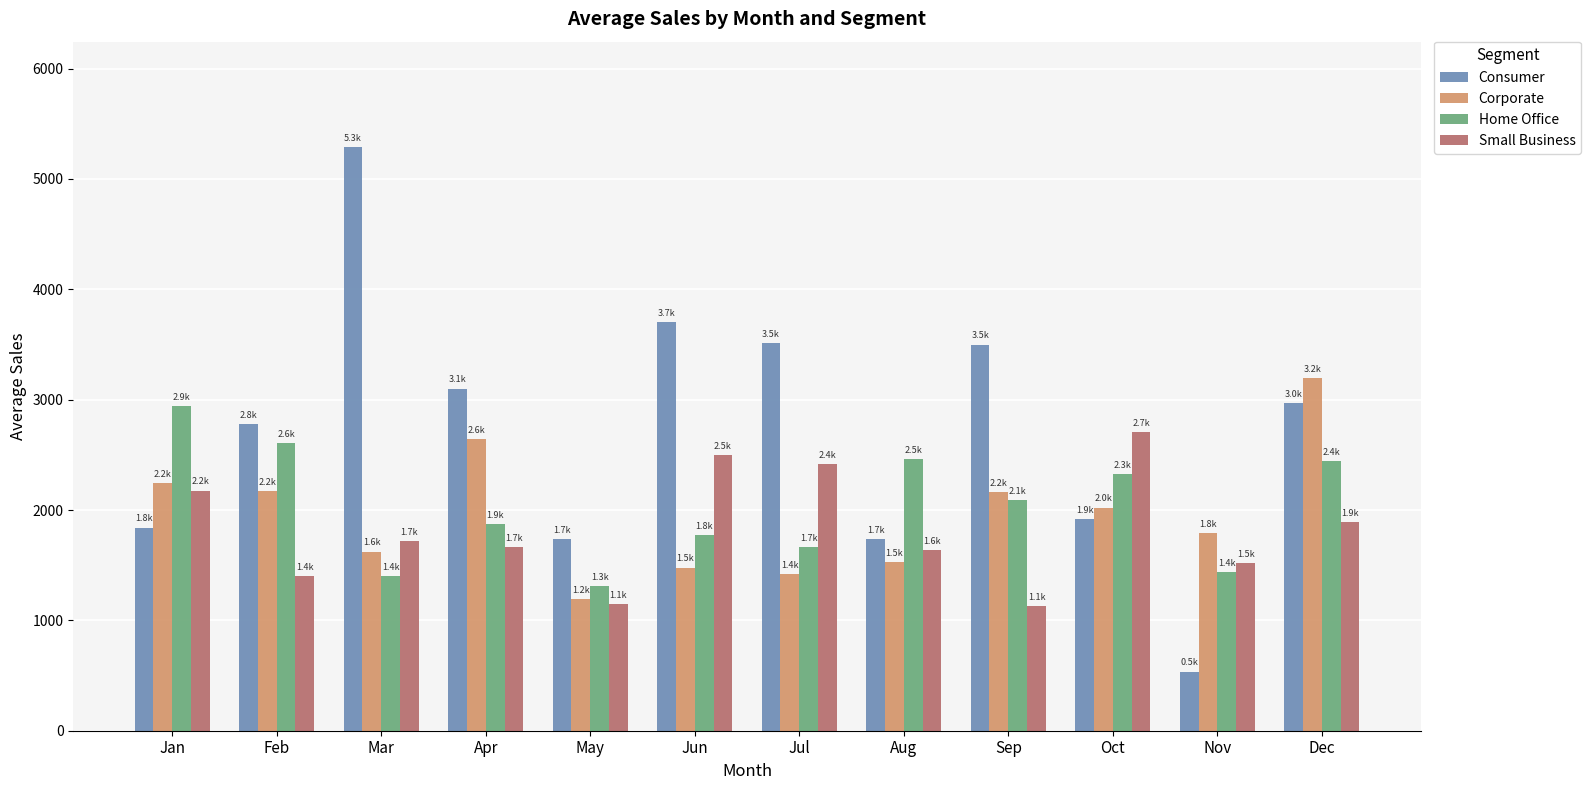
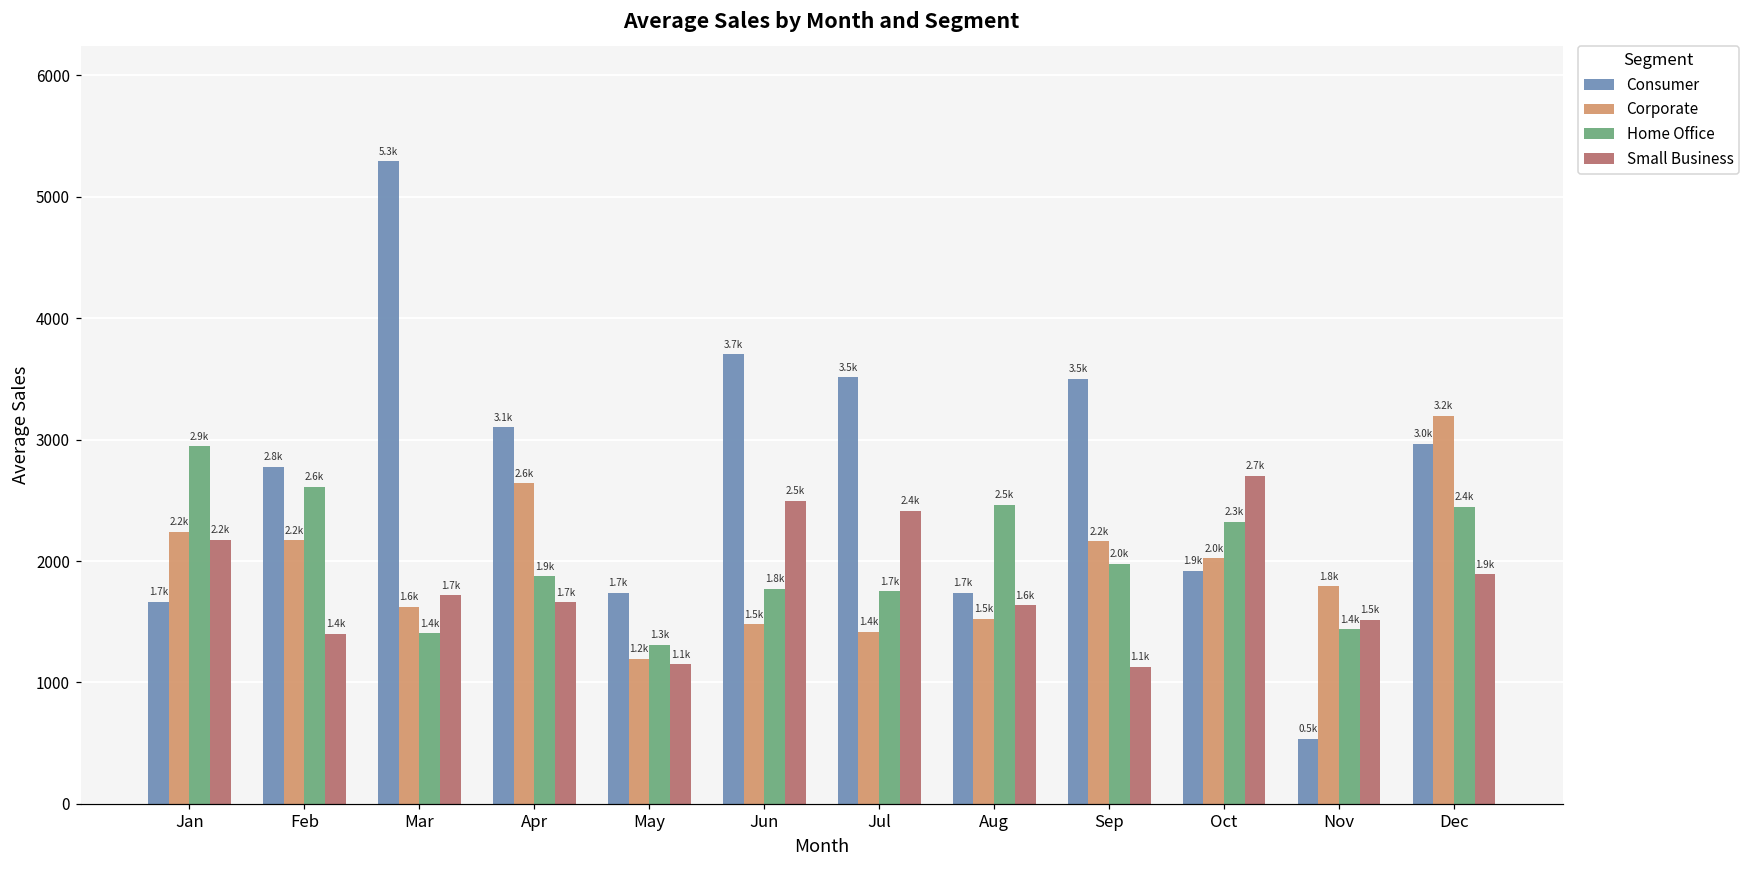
Consumer, Jan: 1.8k -> 1.7k
Home Office, Jul: 1660 -> 1750
Home Office, Sep: 2.1k -> 2.0k
